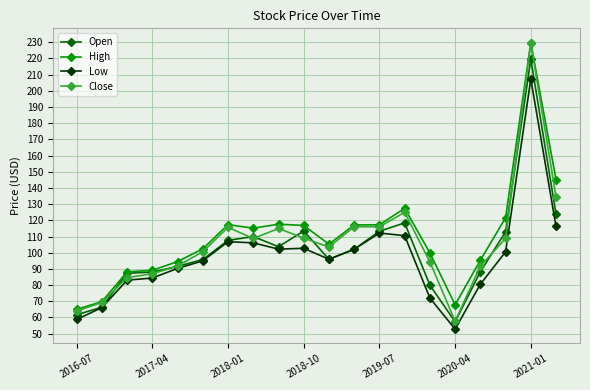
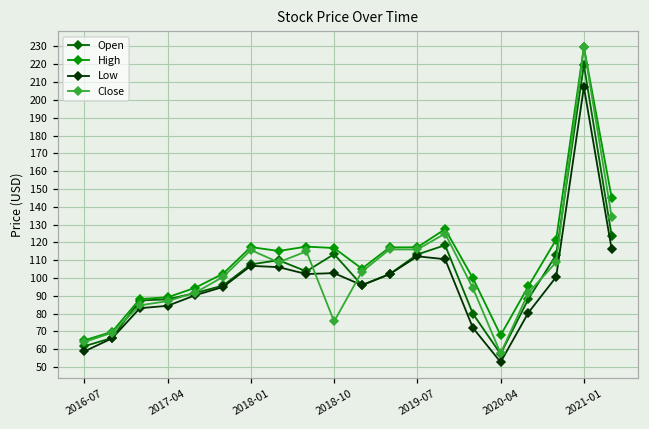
Close, 2018-10: 109 -> 76
